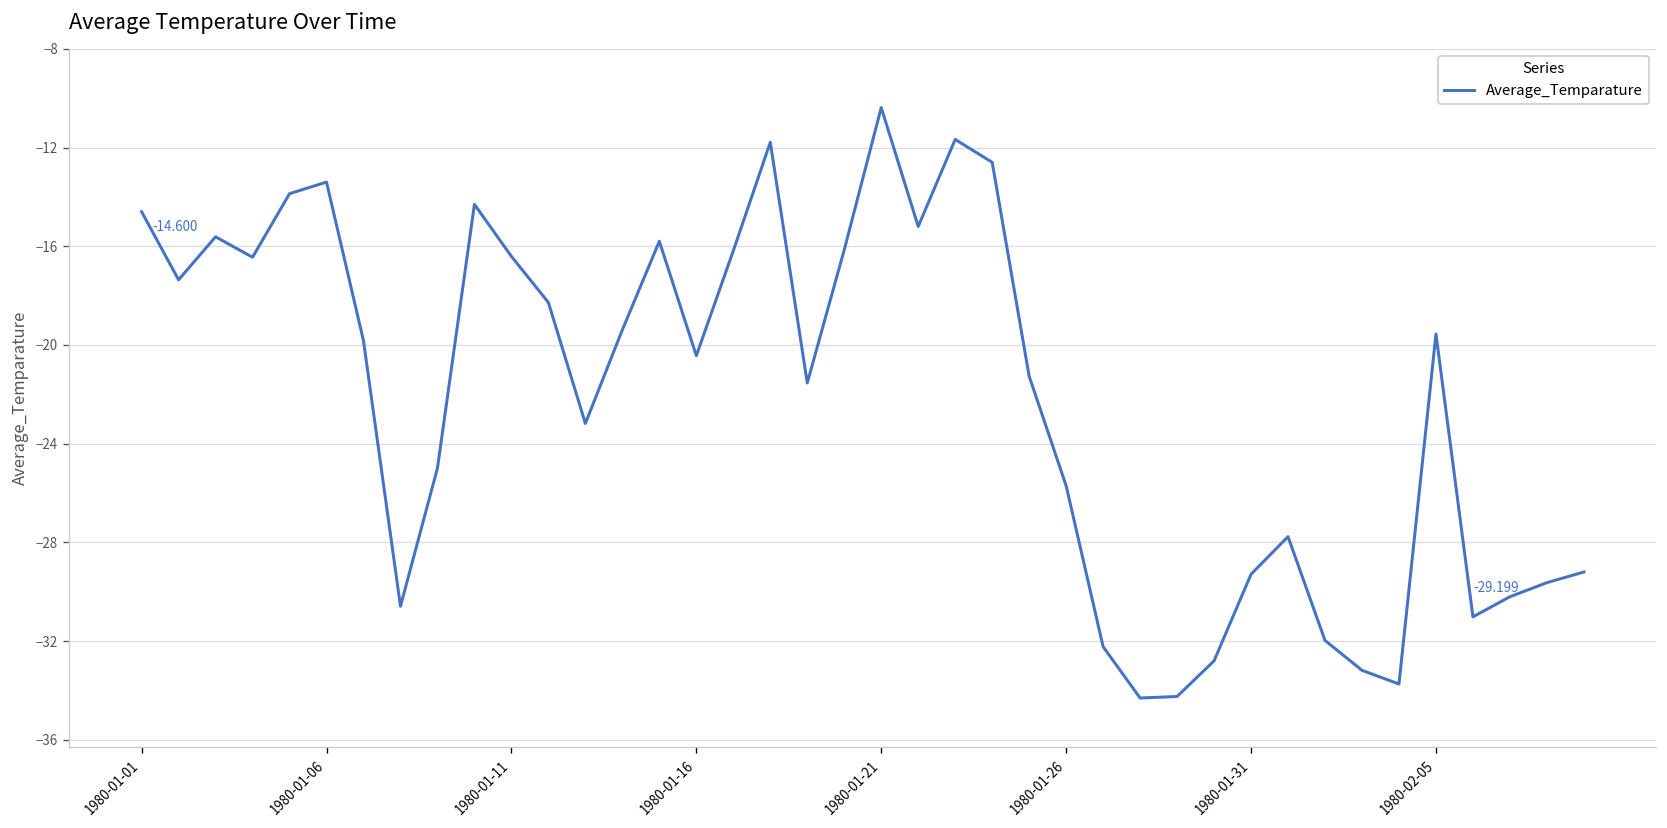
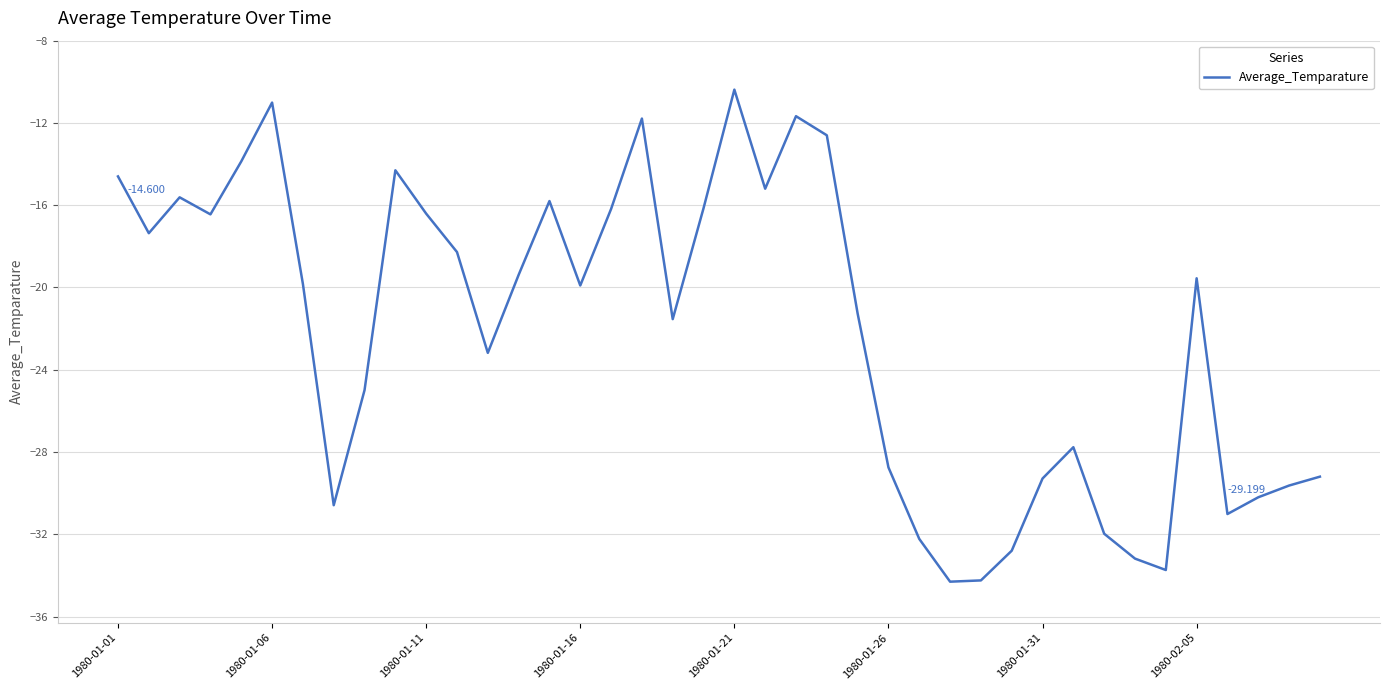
1980-01-06: -13.4 -> -11.0
1980-01-16: -20.4 -> -19.9
1980-01-26: -25.7 -> -28.7
